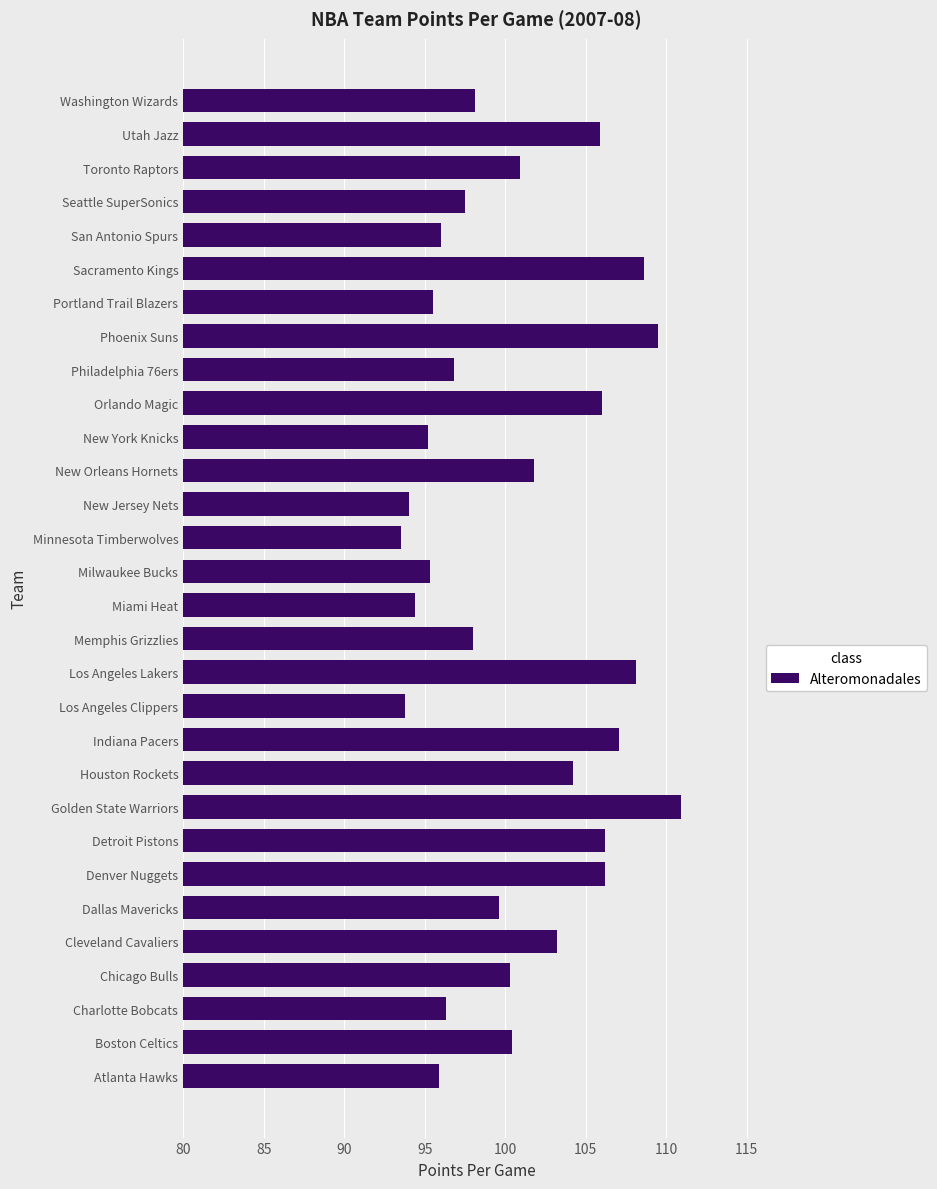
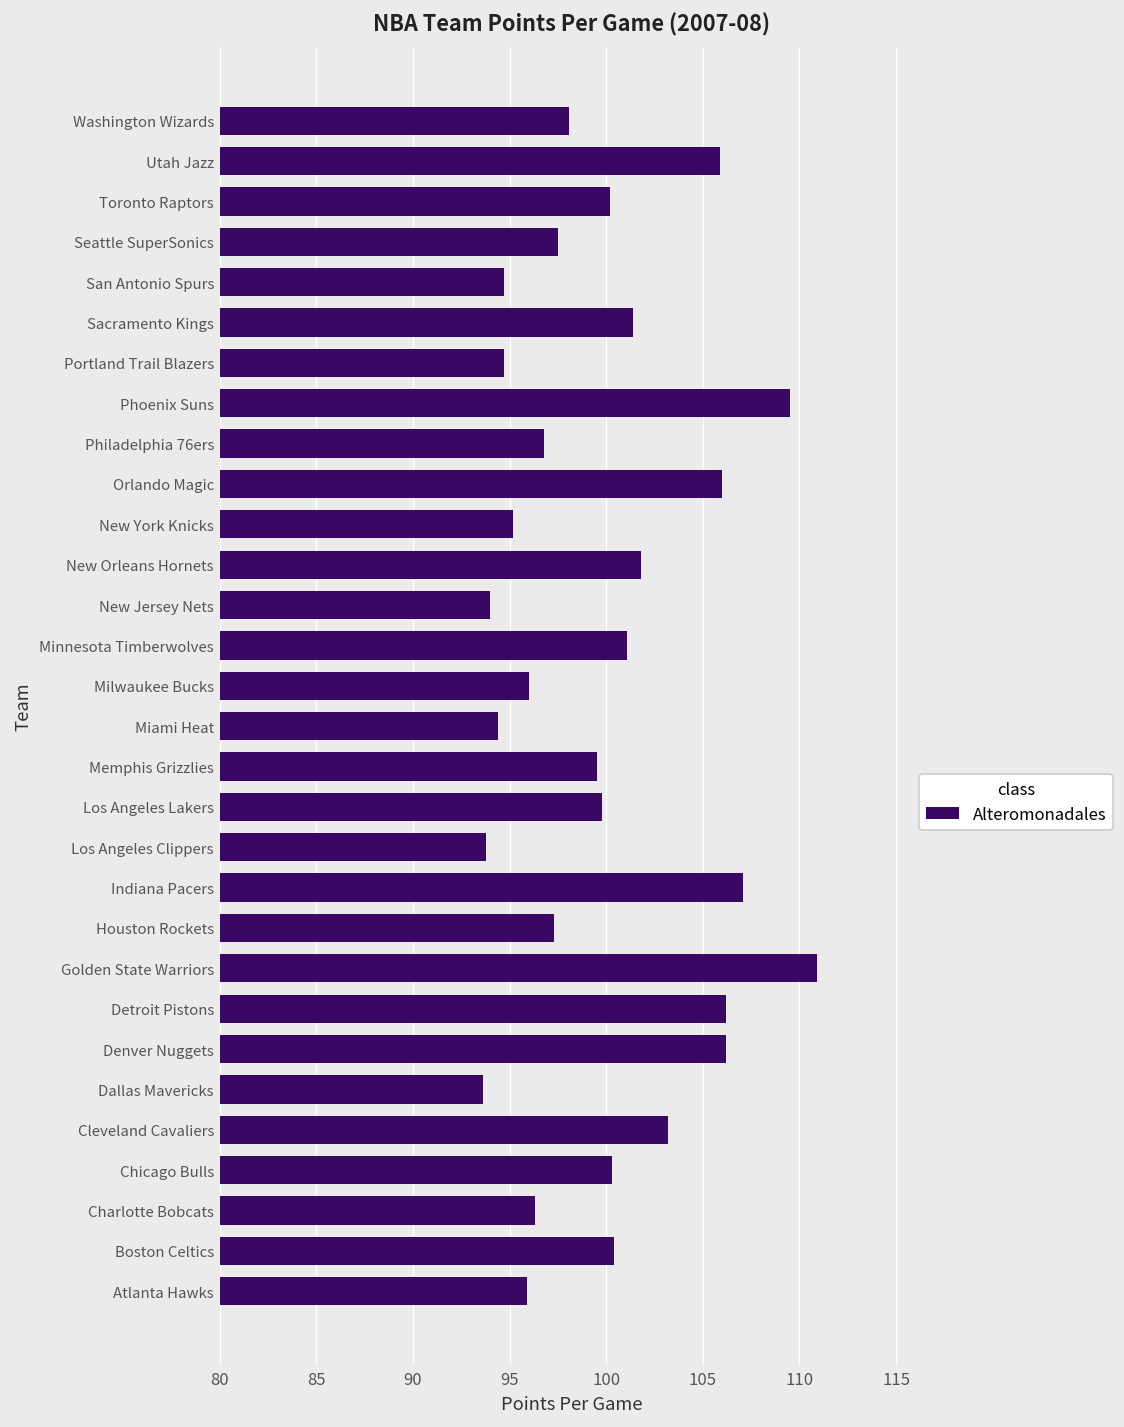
Toronto Raptors: 100.9 -> 100.2
San Antonio Spurs: 96.0 -> 94.7
Sacramento Kings: 108.6 -> 101.4
Portland Trail Blazers: 95.5 -> 94.7
Minnesota Timberwolves: 93.5 -> 101.1
Milwaukee Bucks: 95.3 -> 96.0
Memphis Grizzlies: 98.0 -> 99.5
Los Angeles Lakers: 108.1 -> 99.8
Houston Rockets: 104.2 -> 97.3
Dallas Mavericks: 99.6 -> 93.6
